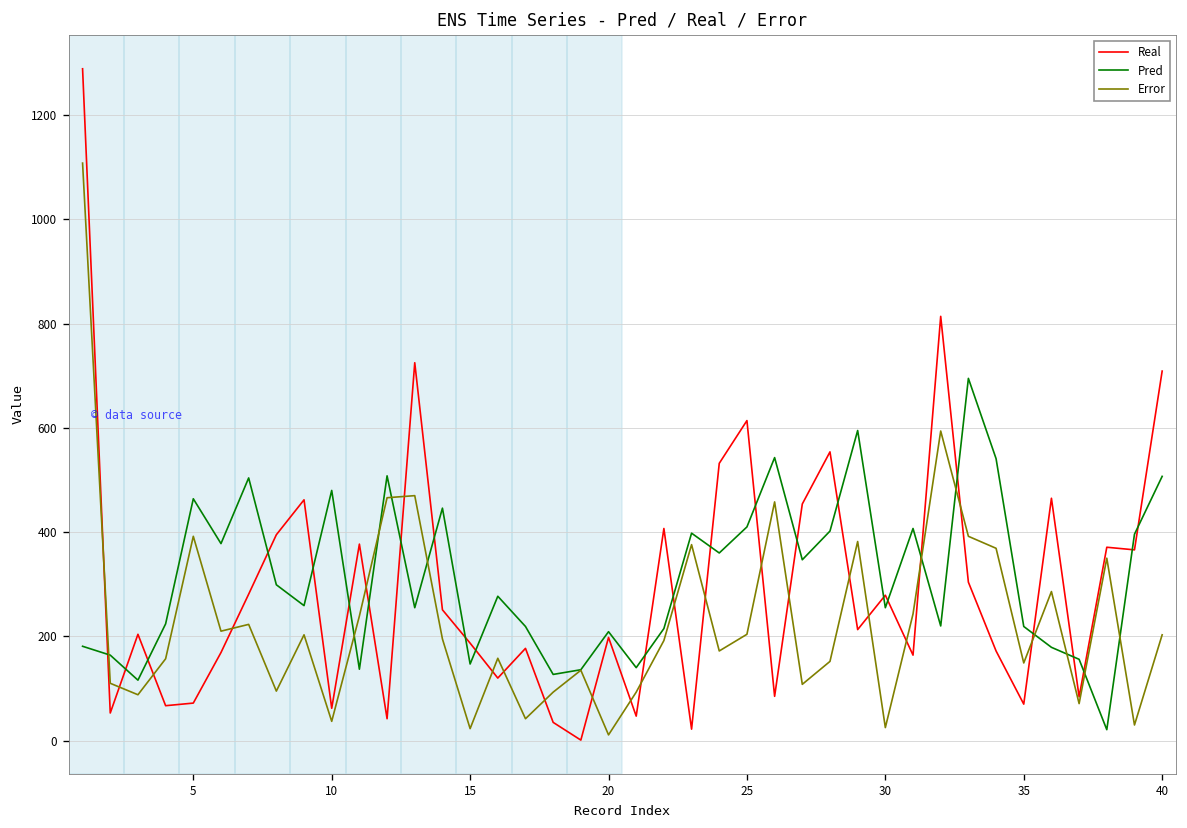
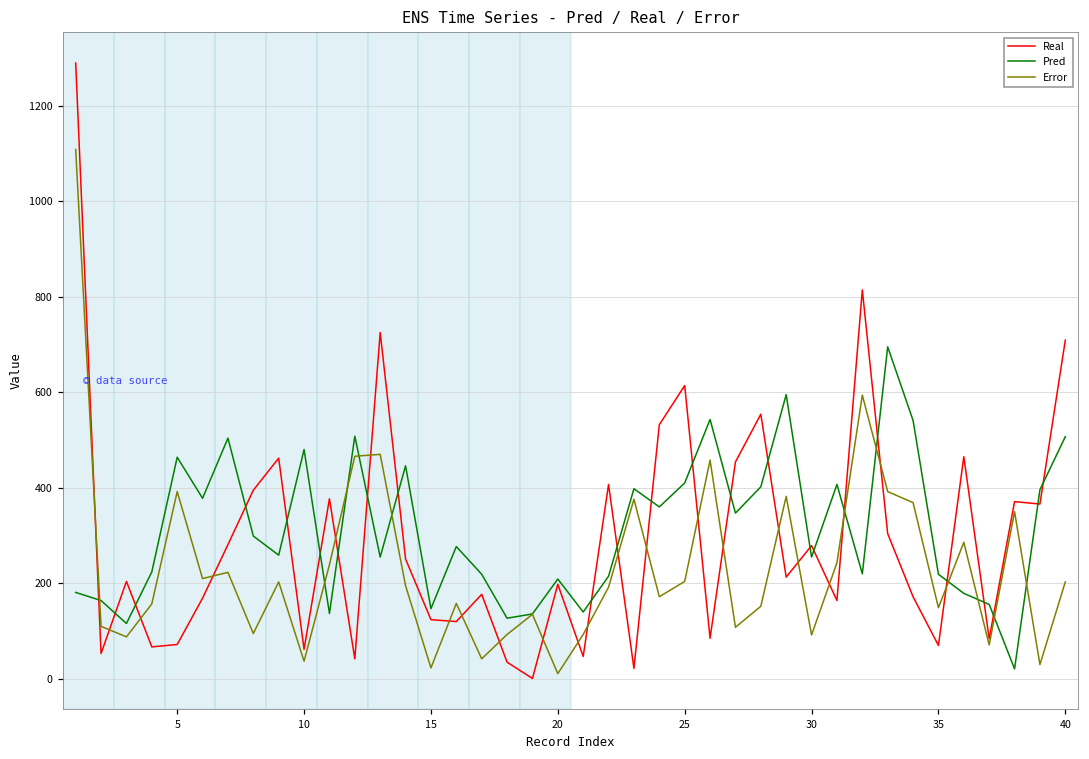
Real, 15: 190 -> 120
Error, 30: 30 -> 90
